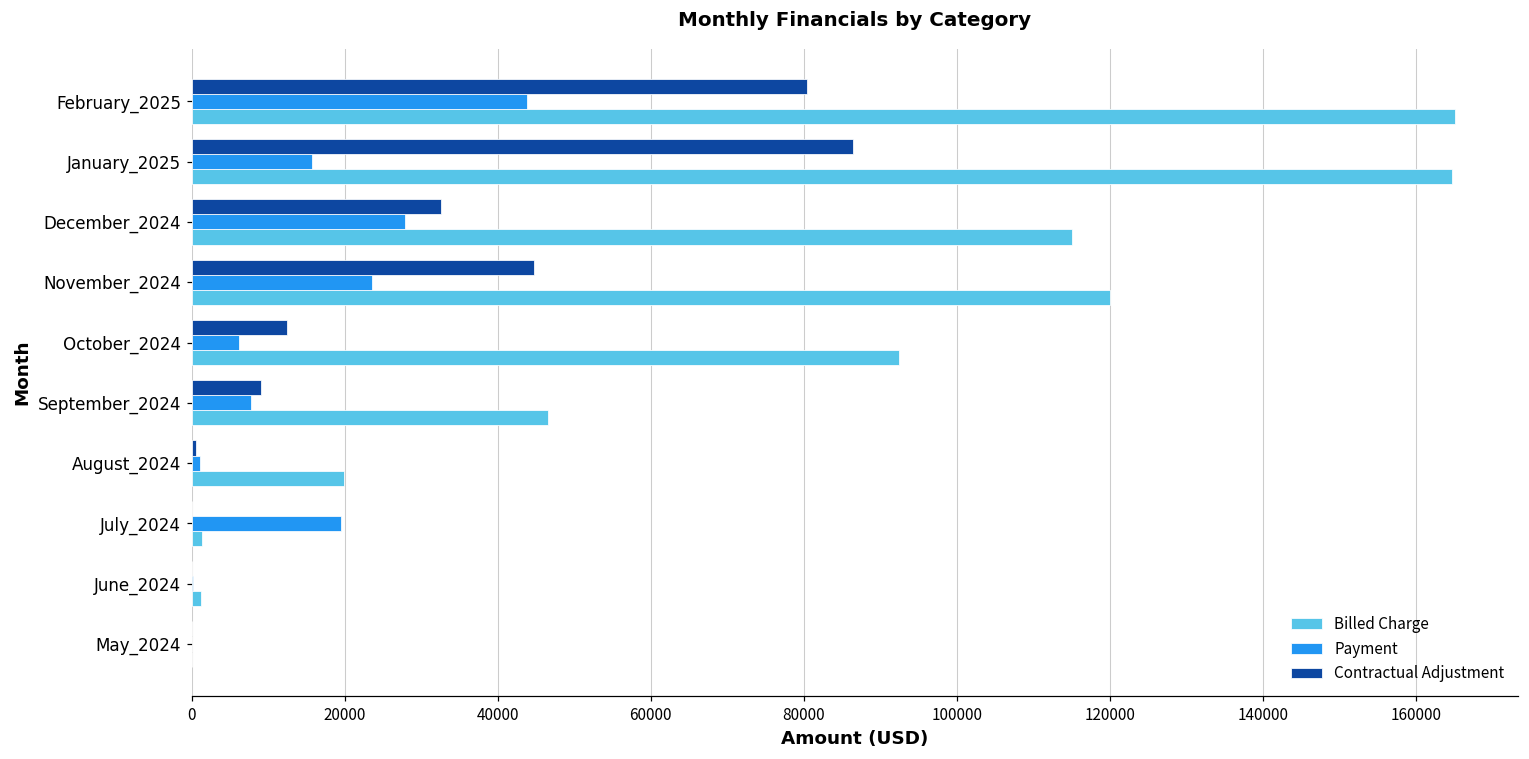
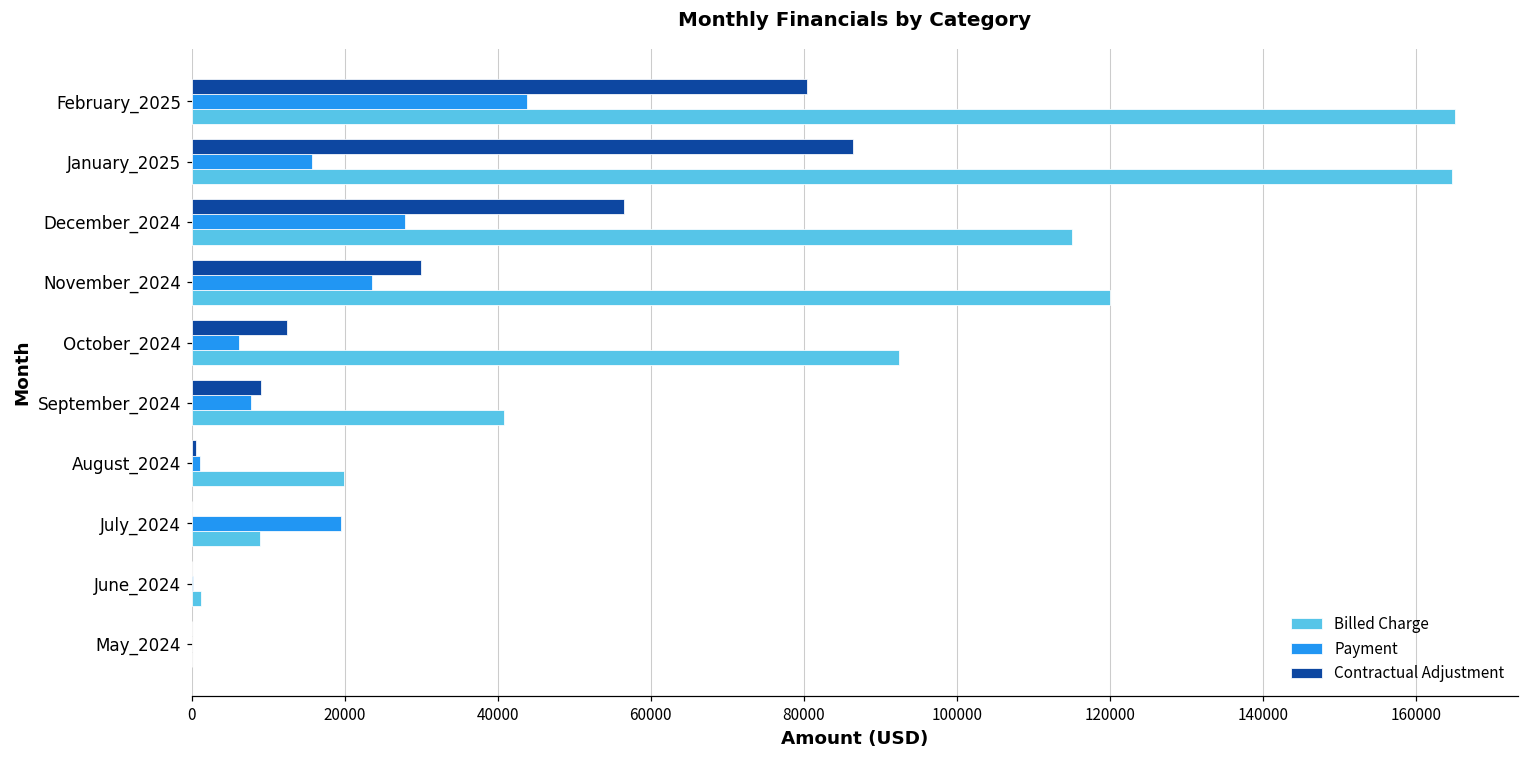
Contractual Adjustment, December_2024: 33000 -> 57000
Contractual Adjustment, November_2024: 45000 -> 30000
Billed Charge, September_2024: 47000 -> 41000
Billed Charge, July_2024: 1000 -> 9000
